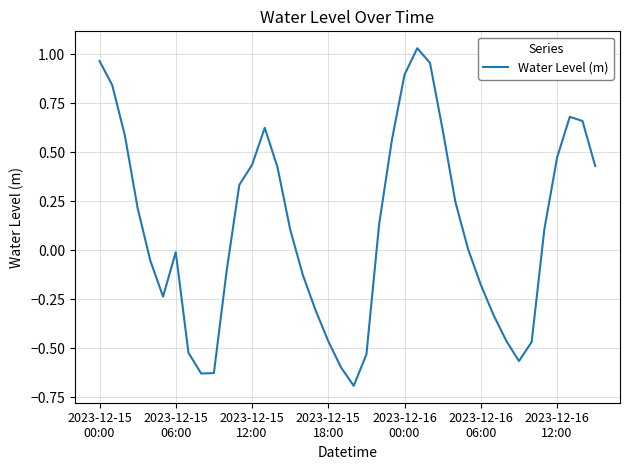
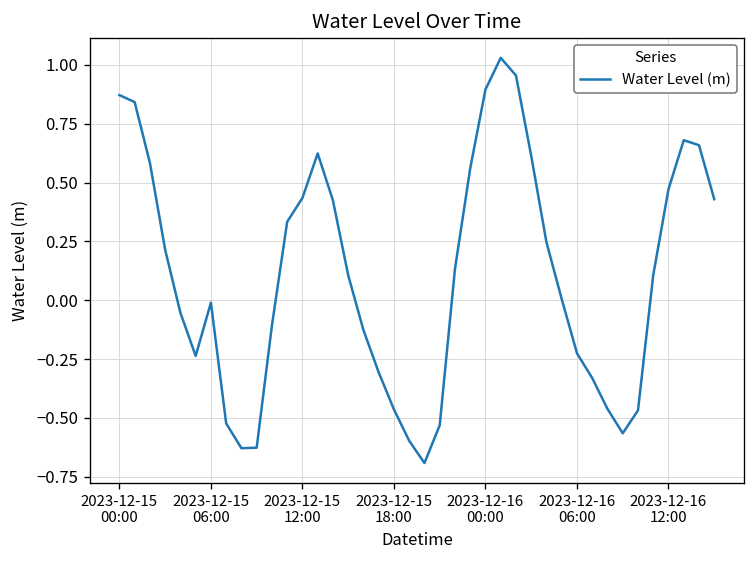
2023-12-15 00:00: 0.96 -> 0.87
2023-12-16 06:00: -0.18 -> -0.23
